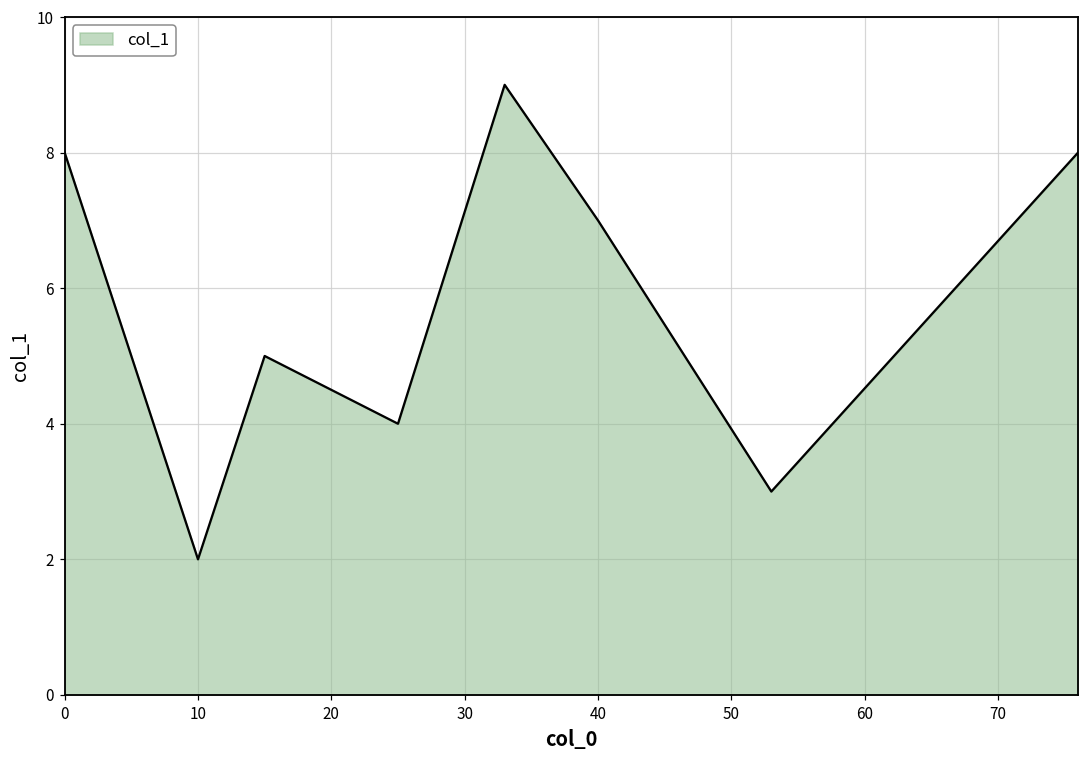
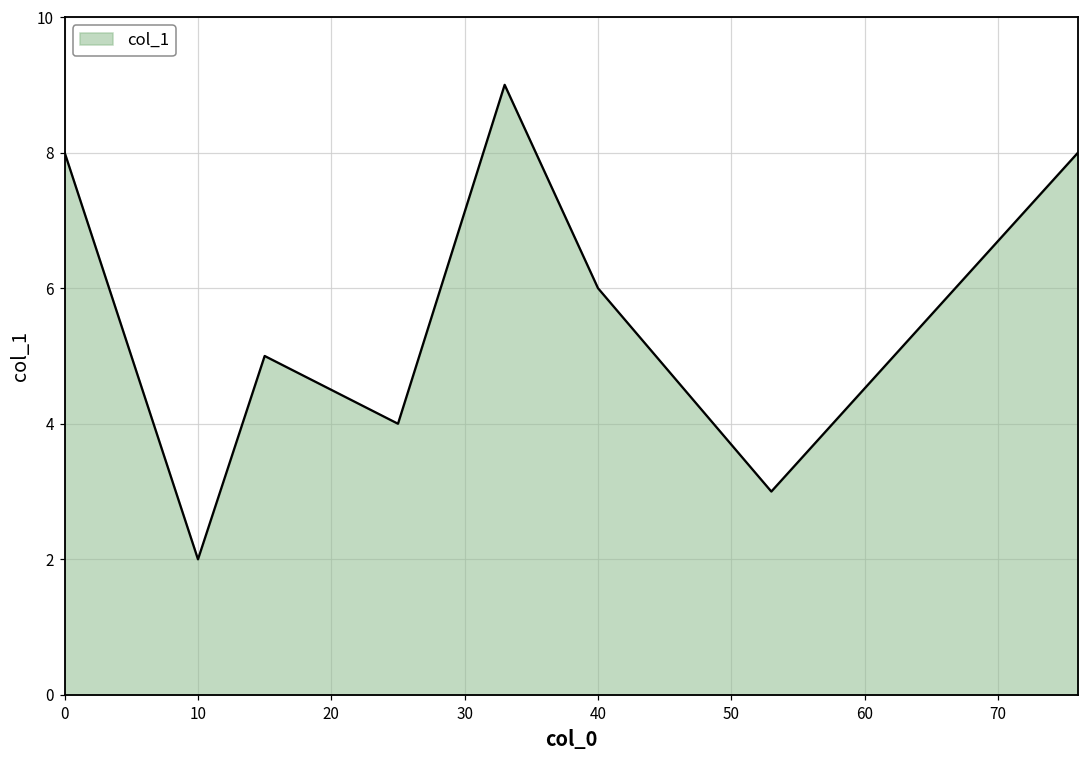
40: 7 -> 6
